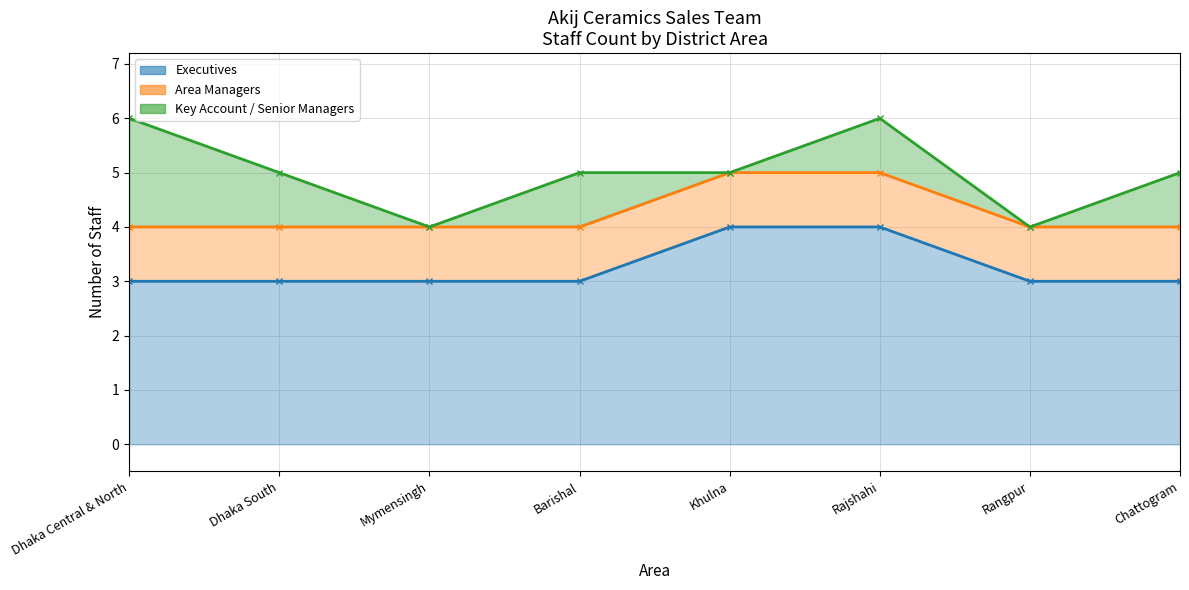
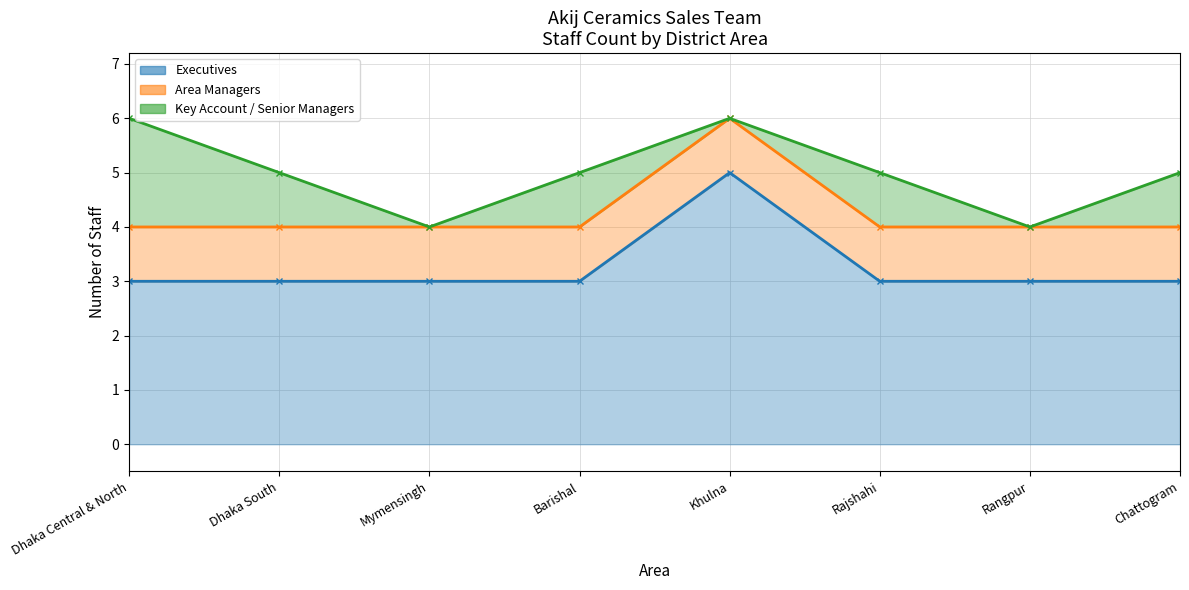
Executives, Khulna: 4 -> 5
Executives, Rajshahi: 4 -> 3
